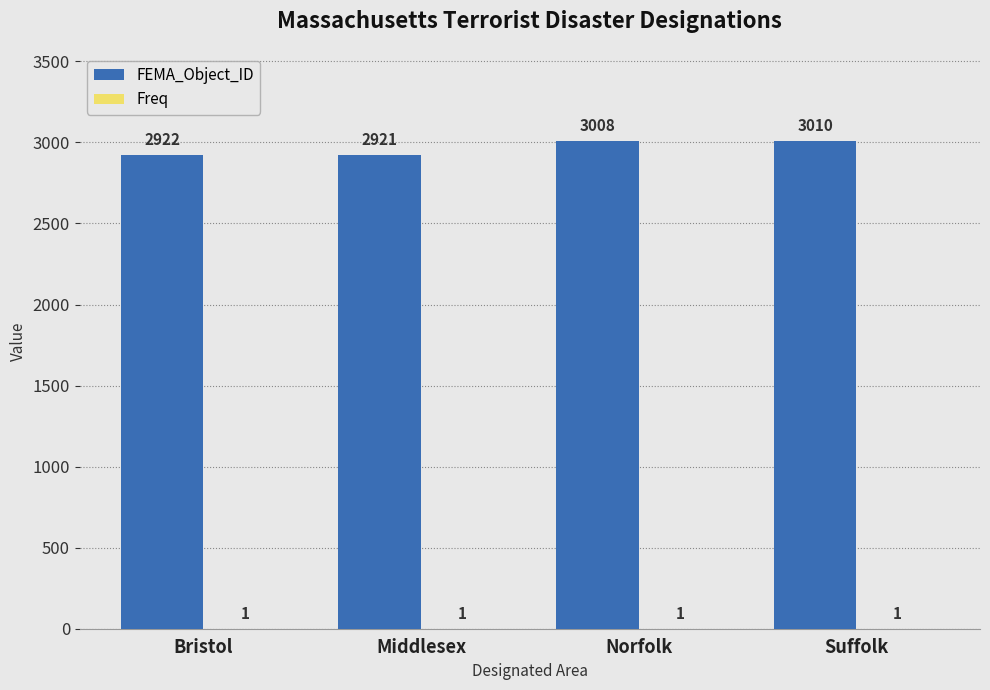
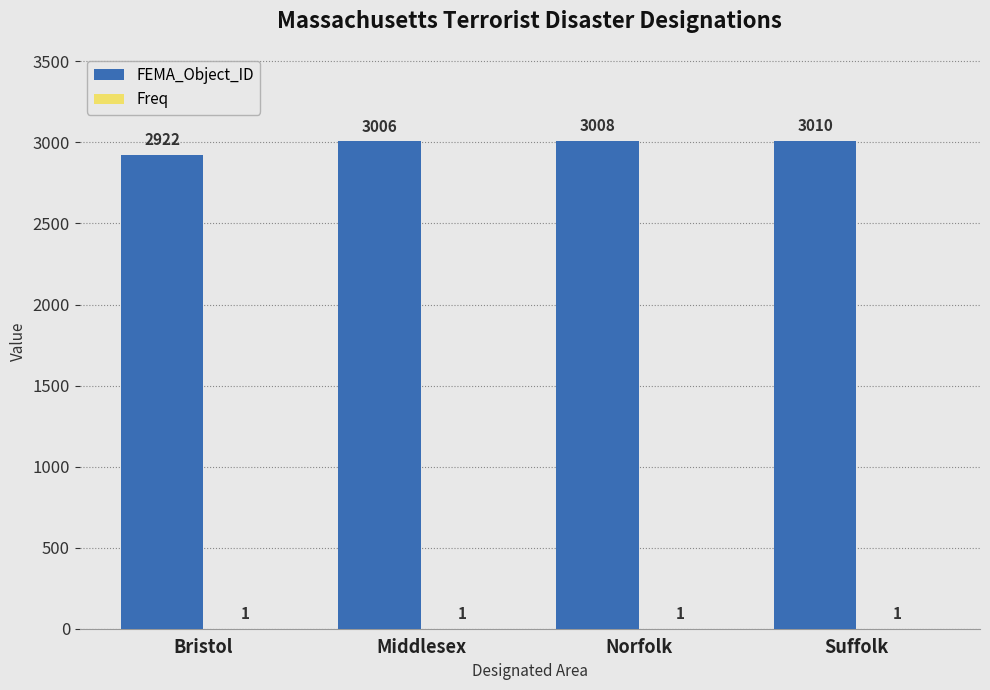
FEMA_Object_ID, Middlesex: 2921 -> 3006
